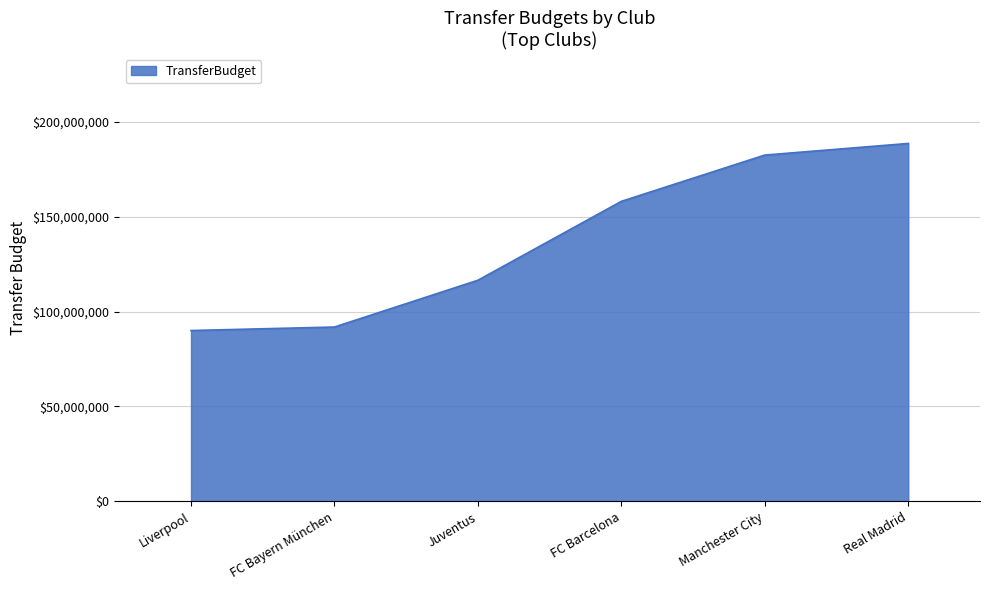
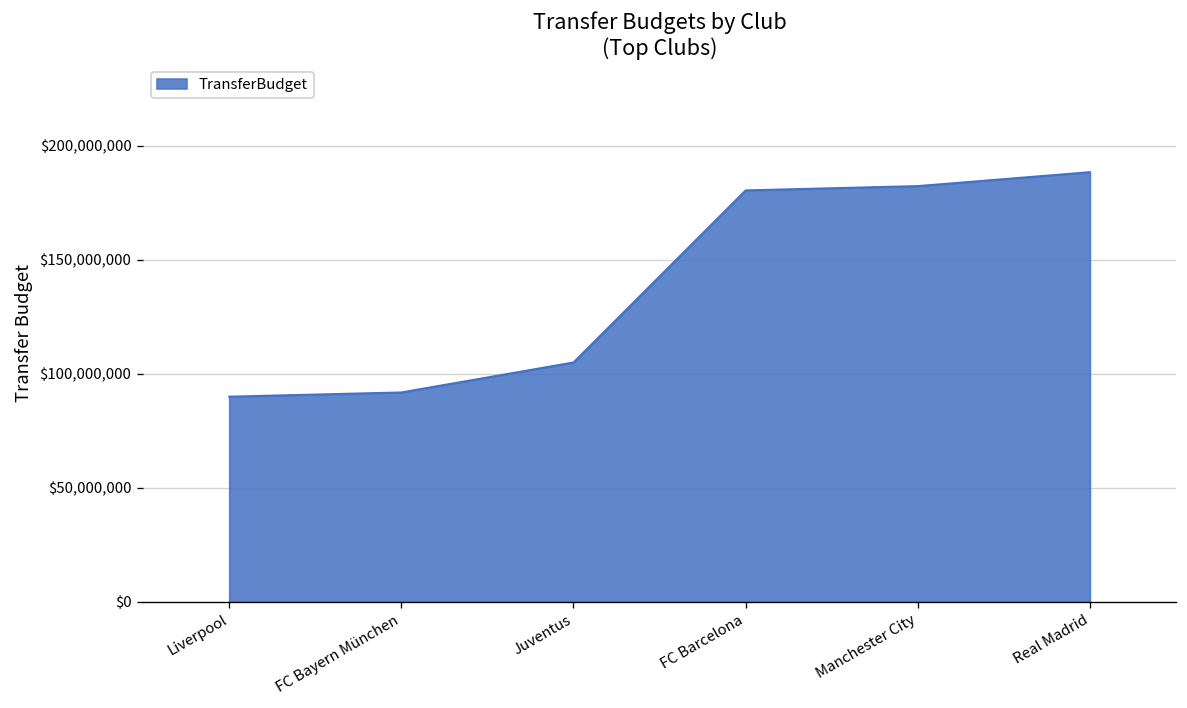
Juventus: $116,000,000 -> $105,000,000
FC Barcelona: $158,000,000 -> $181,000,000
